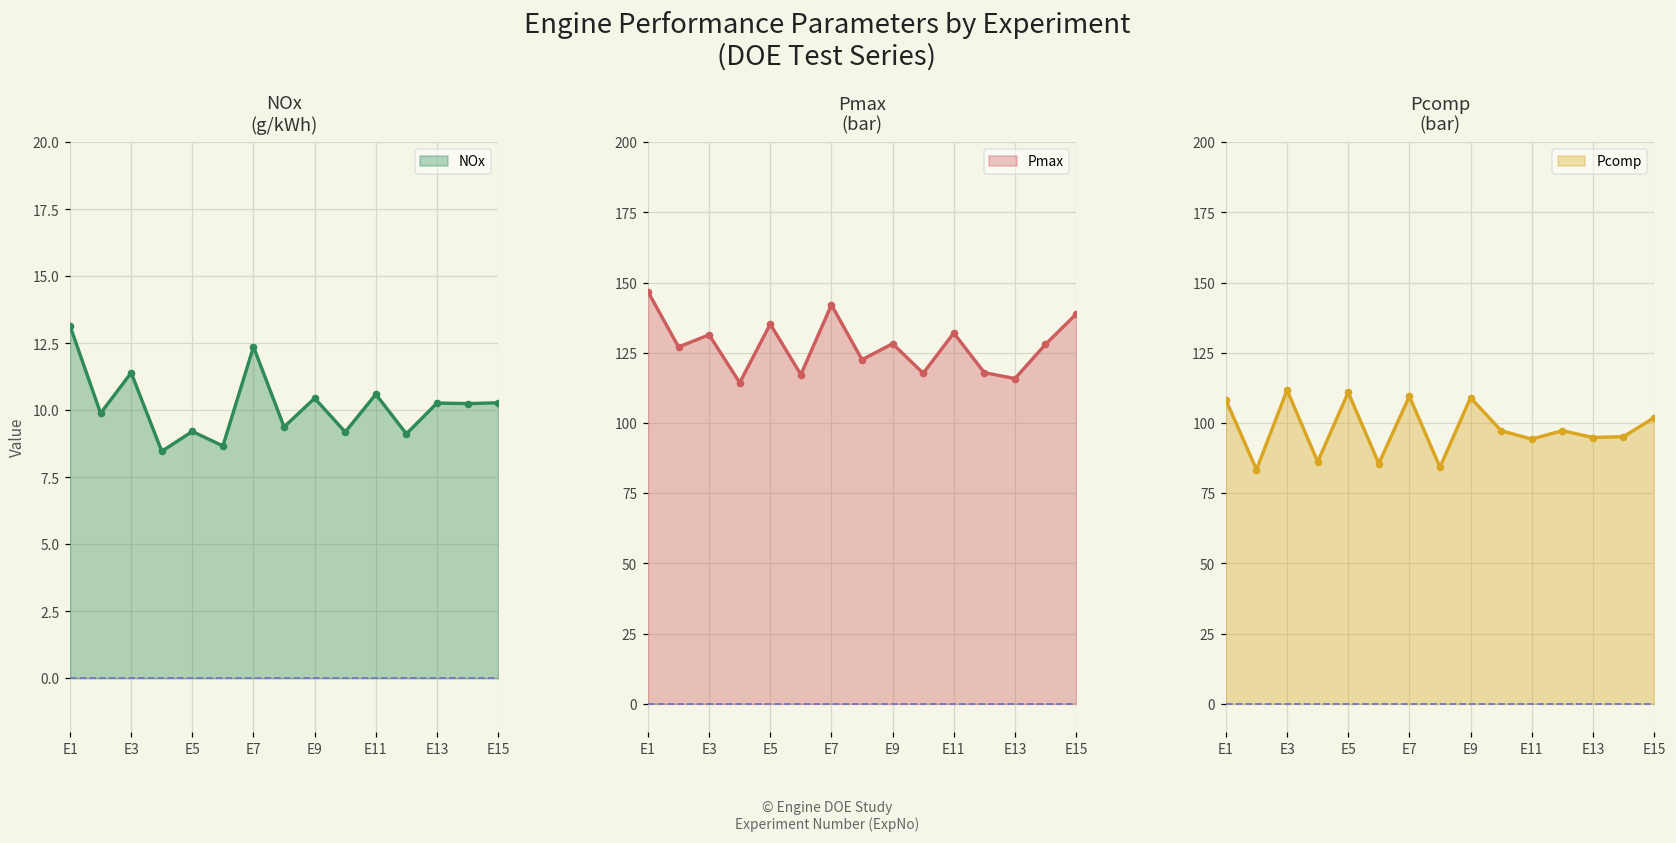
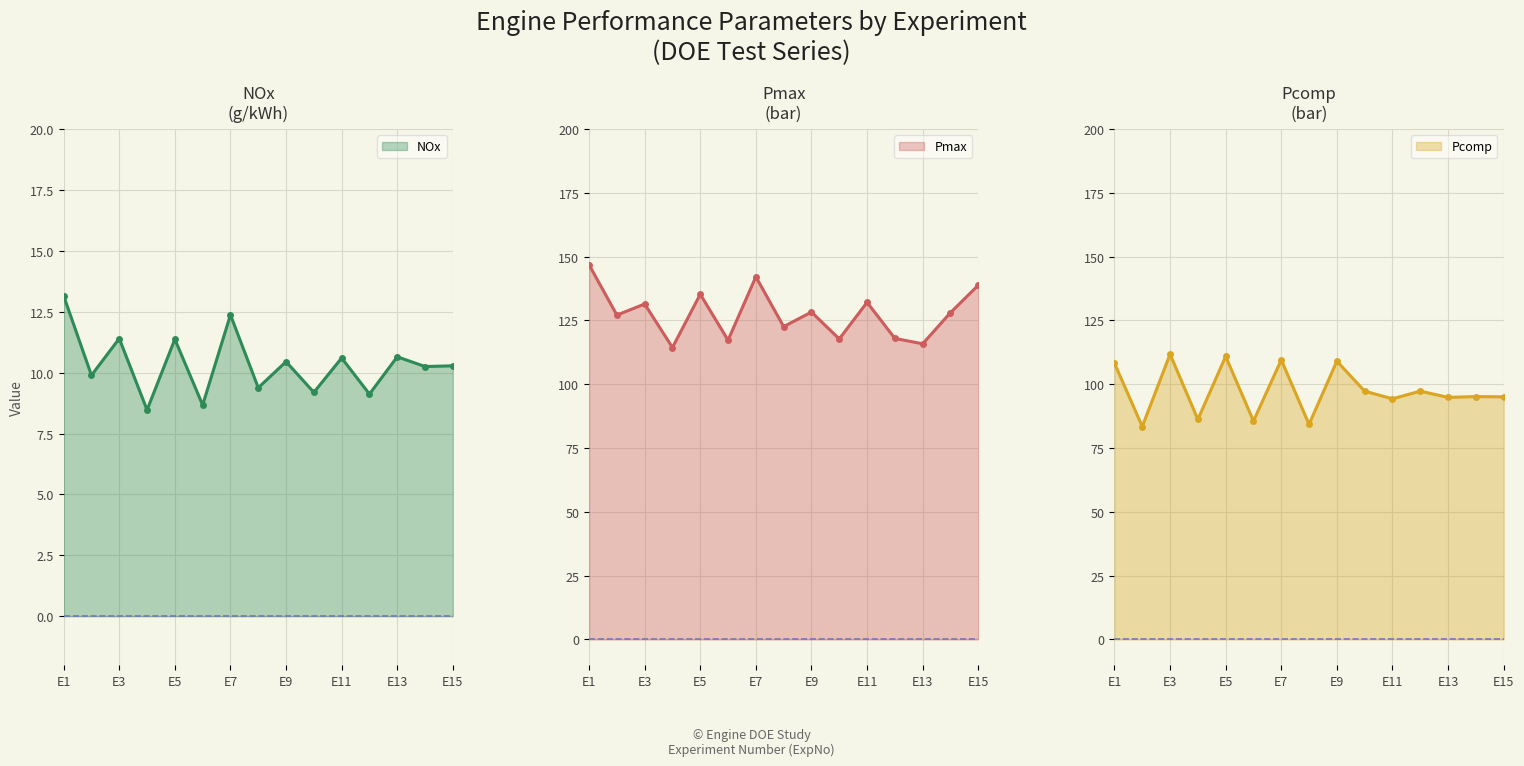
NOx (g/kWh), E5: 9.2 -> 11.4
NOx (g/kWh), E13: 10.3 -> 10.7
Pcomp (bar), E15: 102 -> 95
